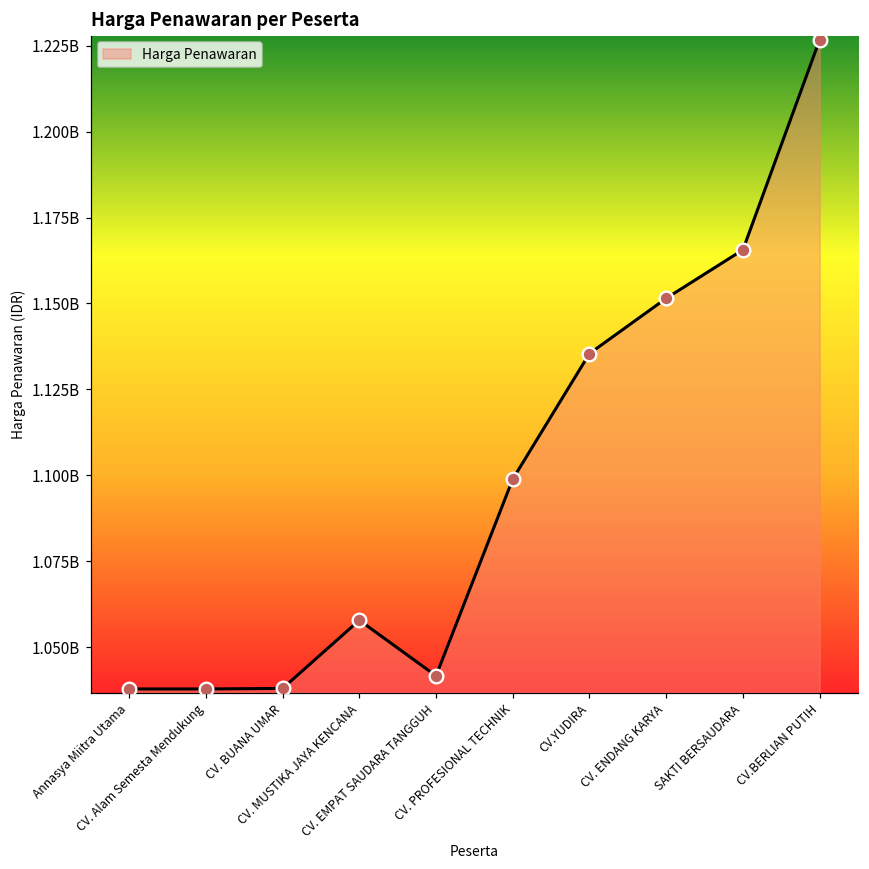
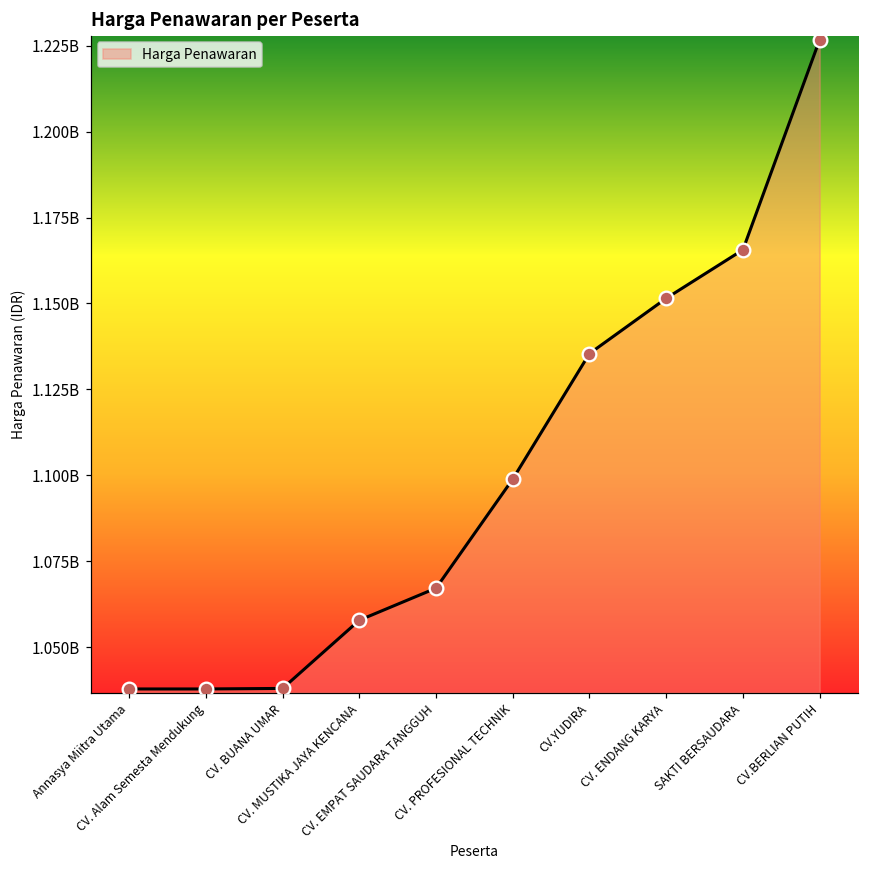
CV. EMPAT SAUDARA TANGGUH: 1042000000 -> 1067000000
